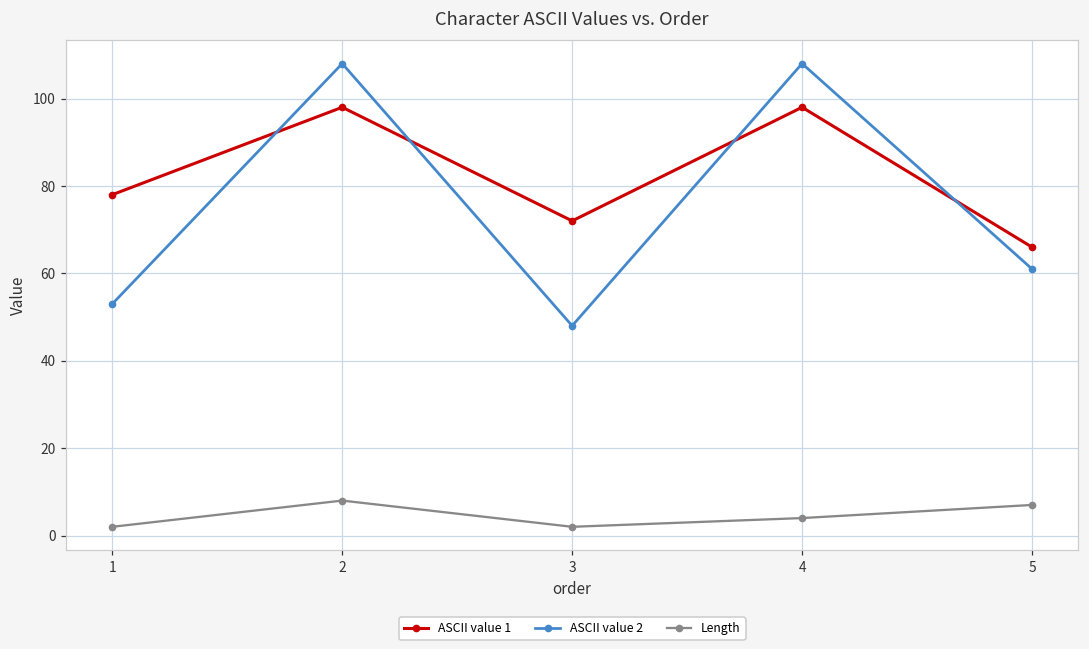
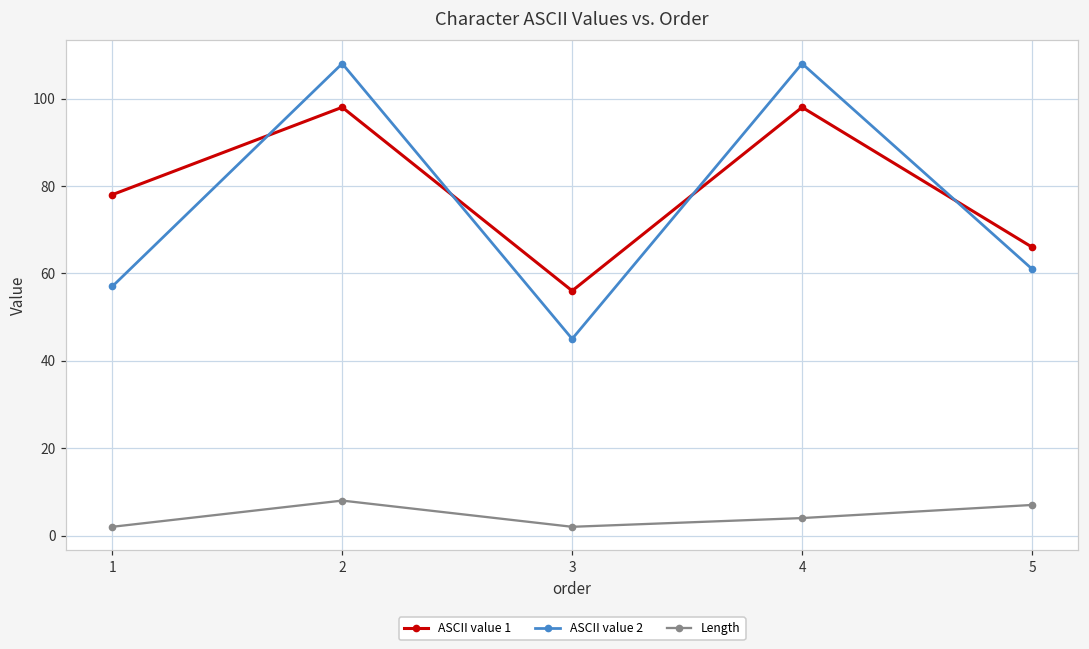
ASCII value 2, 1: 53 -> 57
ASCII value 1, 3: 72 -> 56
ASCII value 2, 3: 48 -> 45
